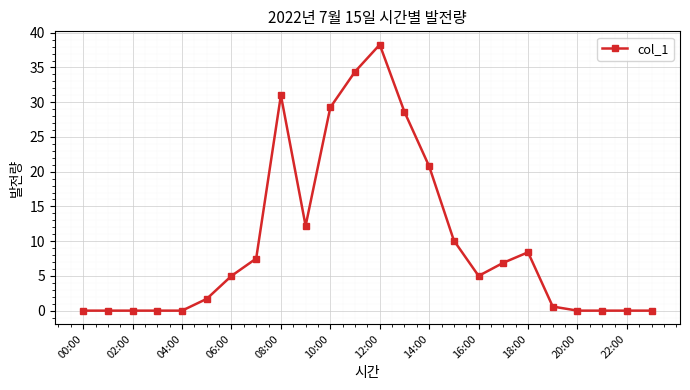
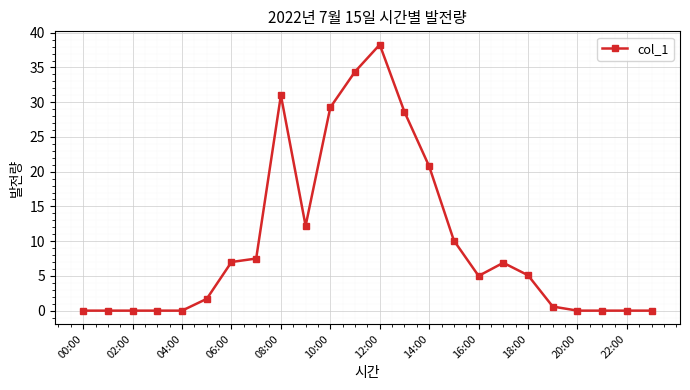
06:00: 5 -> 7
18:00: 8 -> 5
